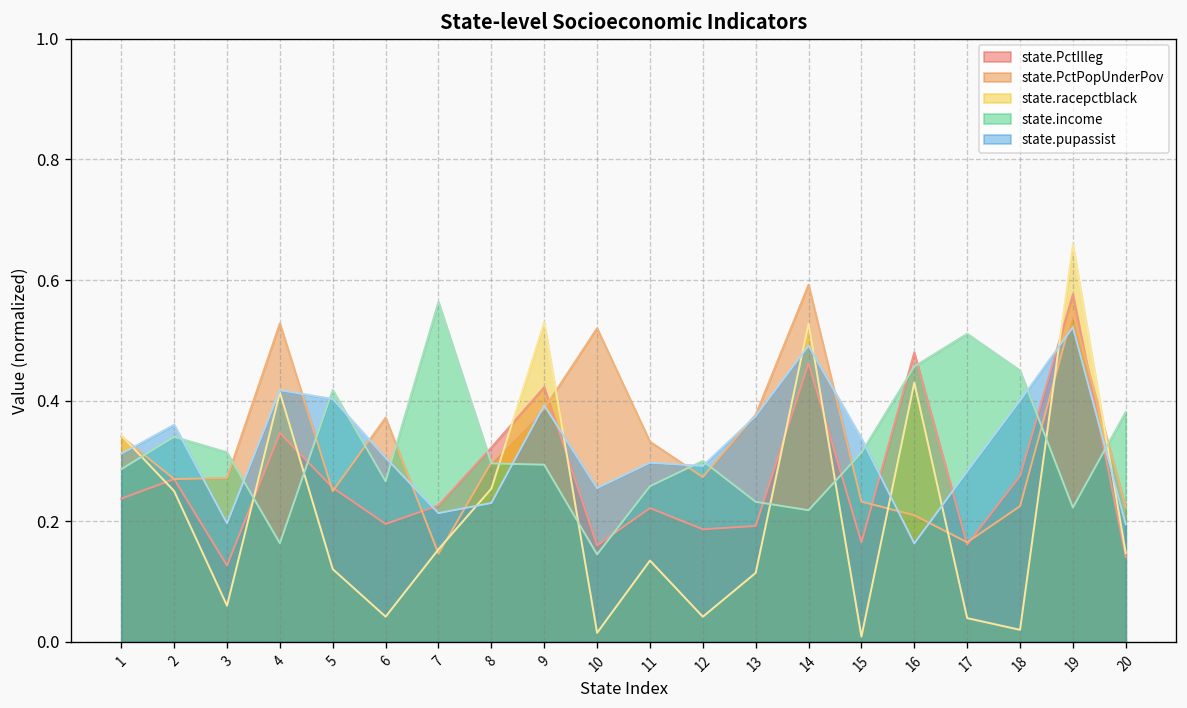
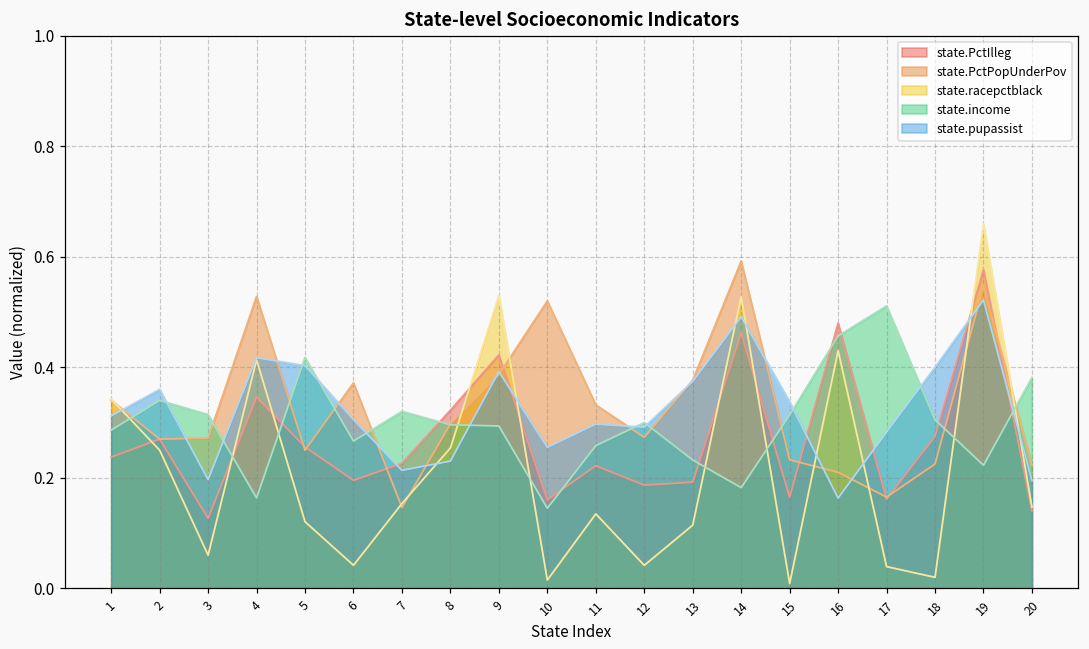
state.income, 7: 0.56 -> 0.32
state.income, 14: 0.22 -> 0.18
state.income, 18: 0.45 -> 0.31
